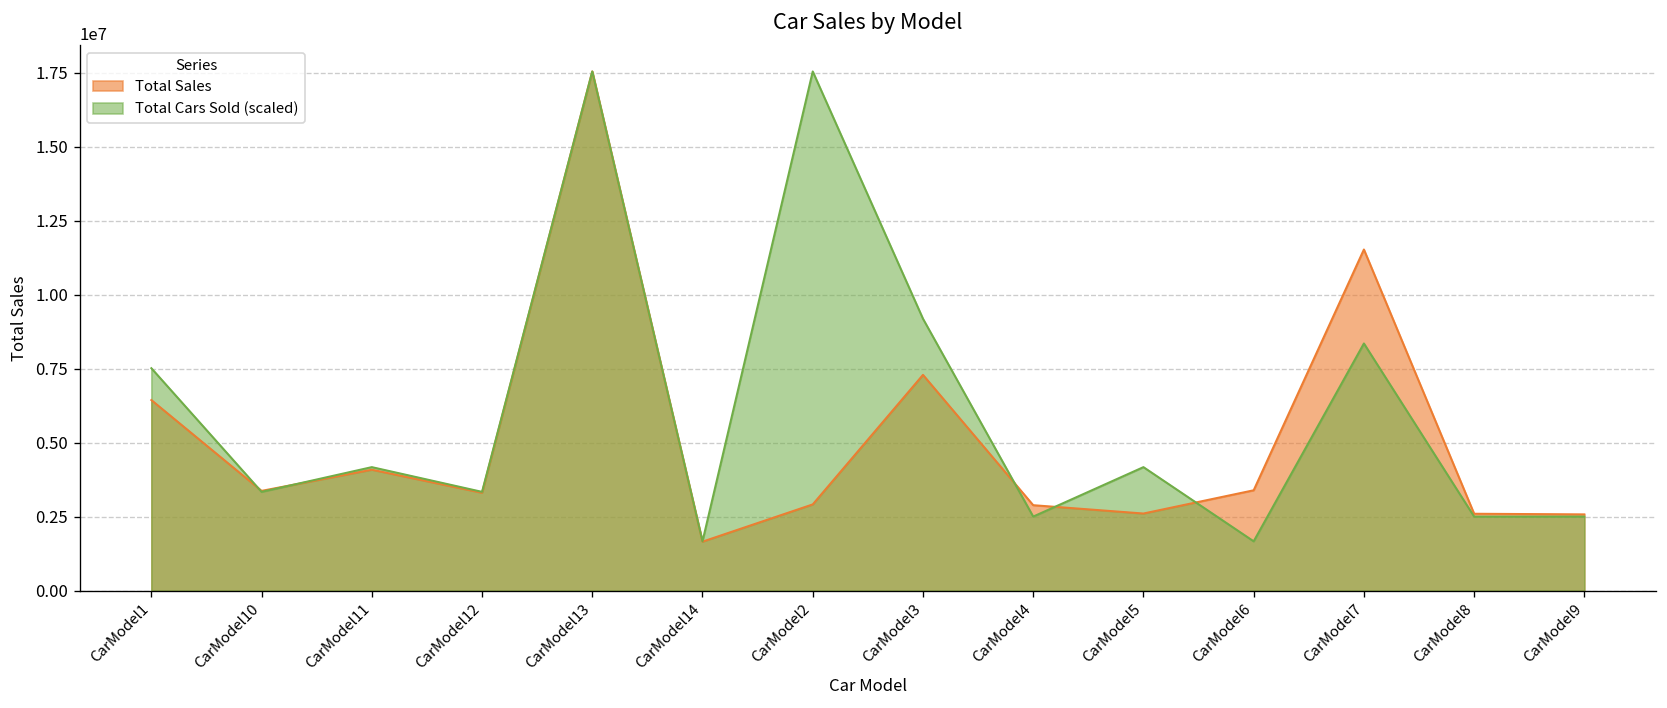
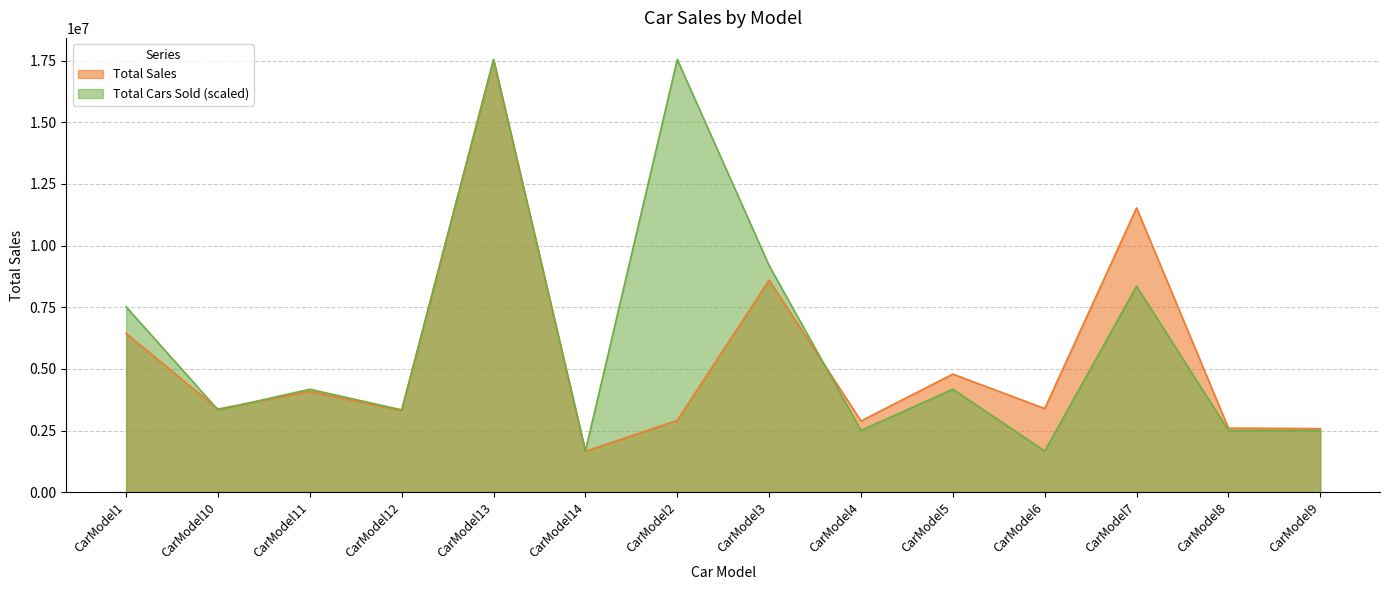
Total Sales, CarModel3: 7300000 -> 8600000
Total Sales, CarModel5: 2600000 -> 4800000
